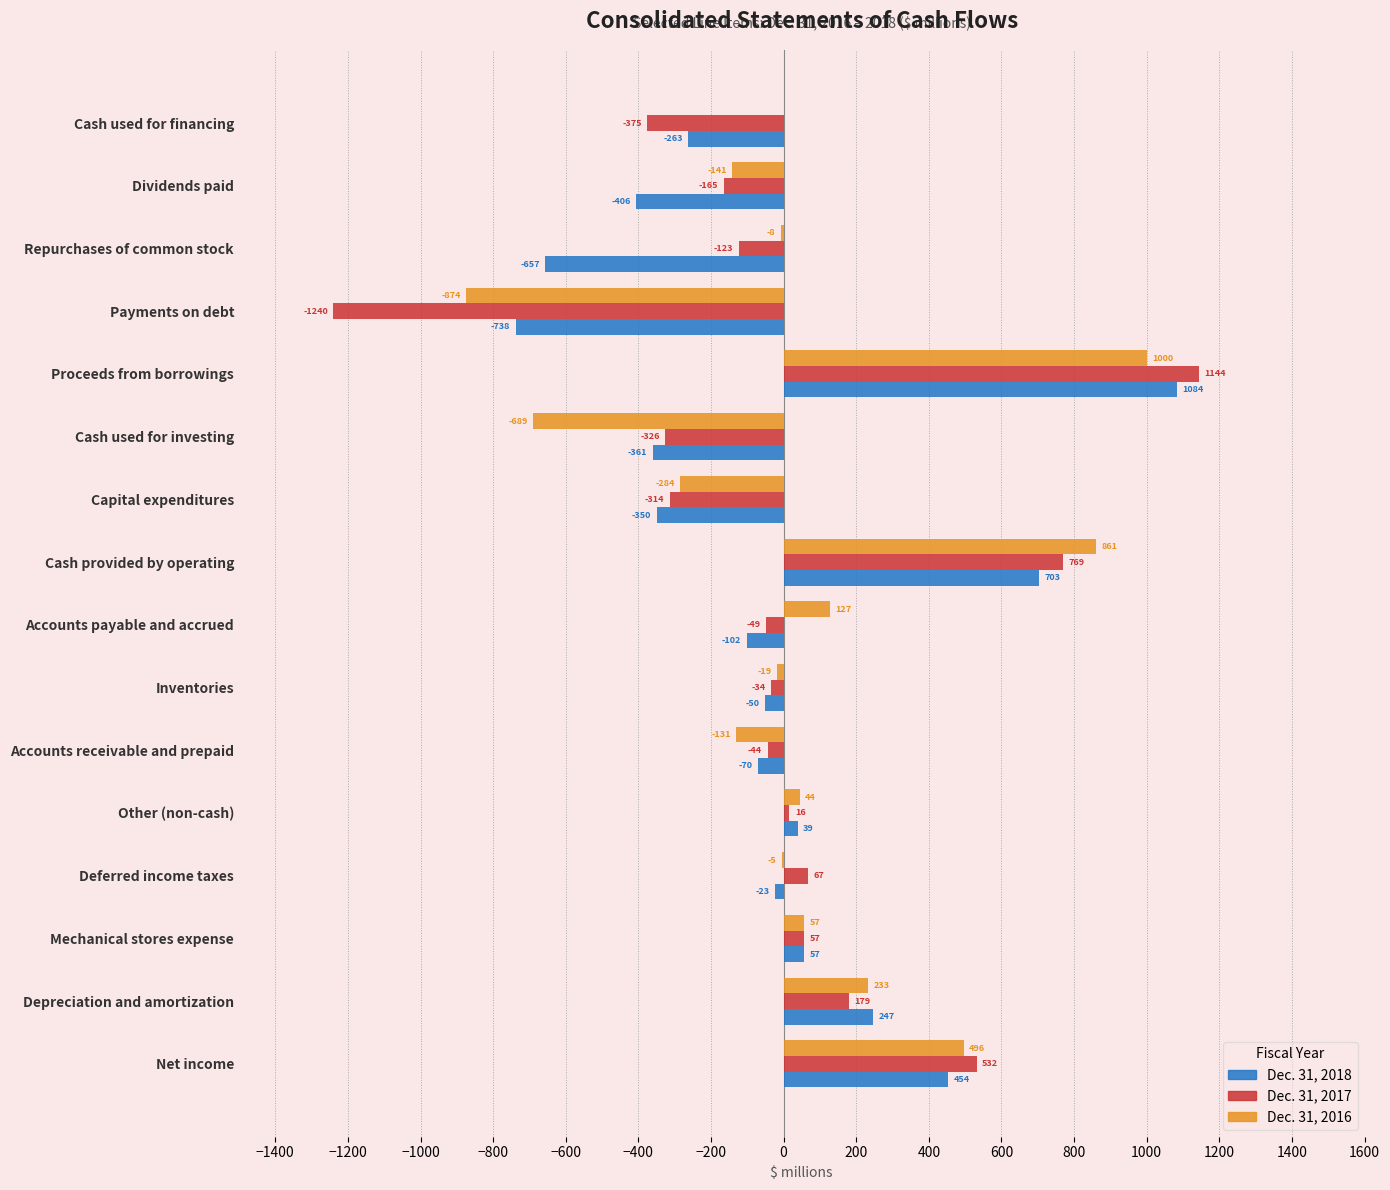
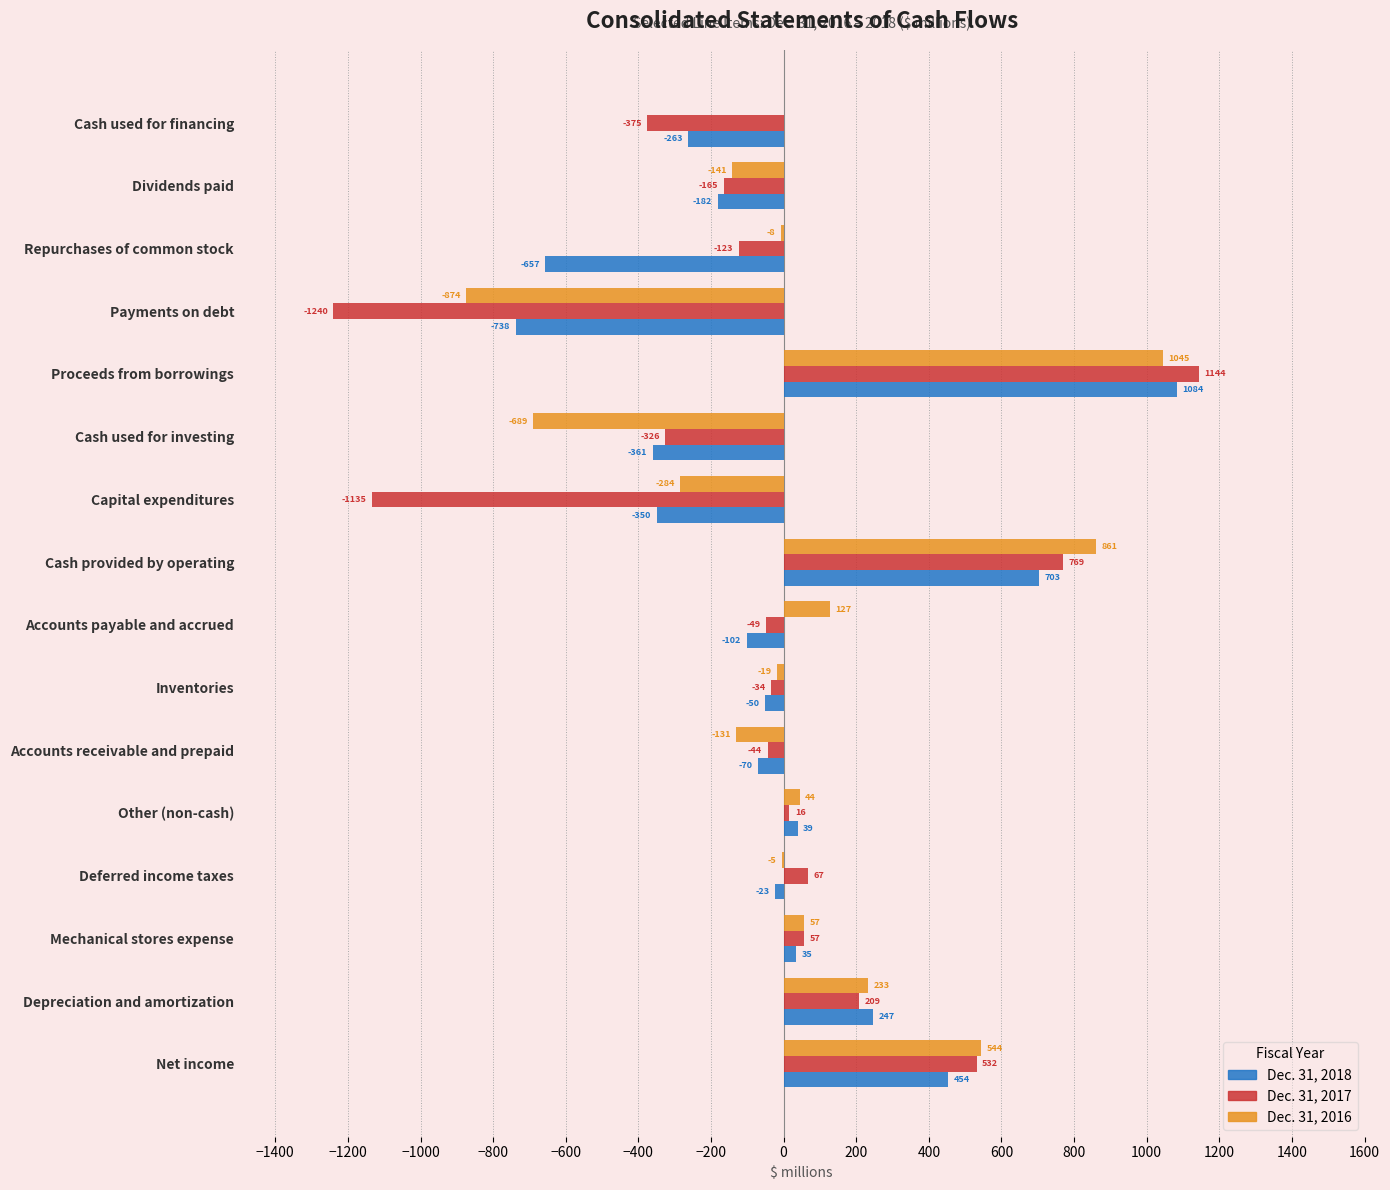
Dec. 31, 2018, Dividends paid: -406 -> -182
Dec. 31, 2016, Proceeds from borrowings: 1000 -> 1045
Dec. 31, 2017, Capital expenditures: -314 -> -1135
Dec. 31, 2018, Mechanical stores expense: 57 -> 35
Dec. 31, 2017, Depreciation and amortization: 179 -> 209
Dec. 31, 2016, Net income: 496 -> 544
